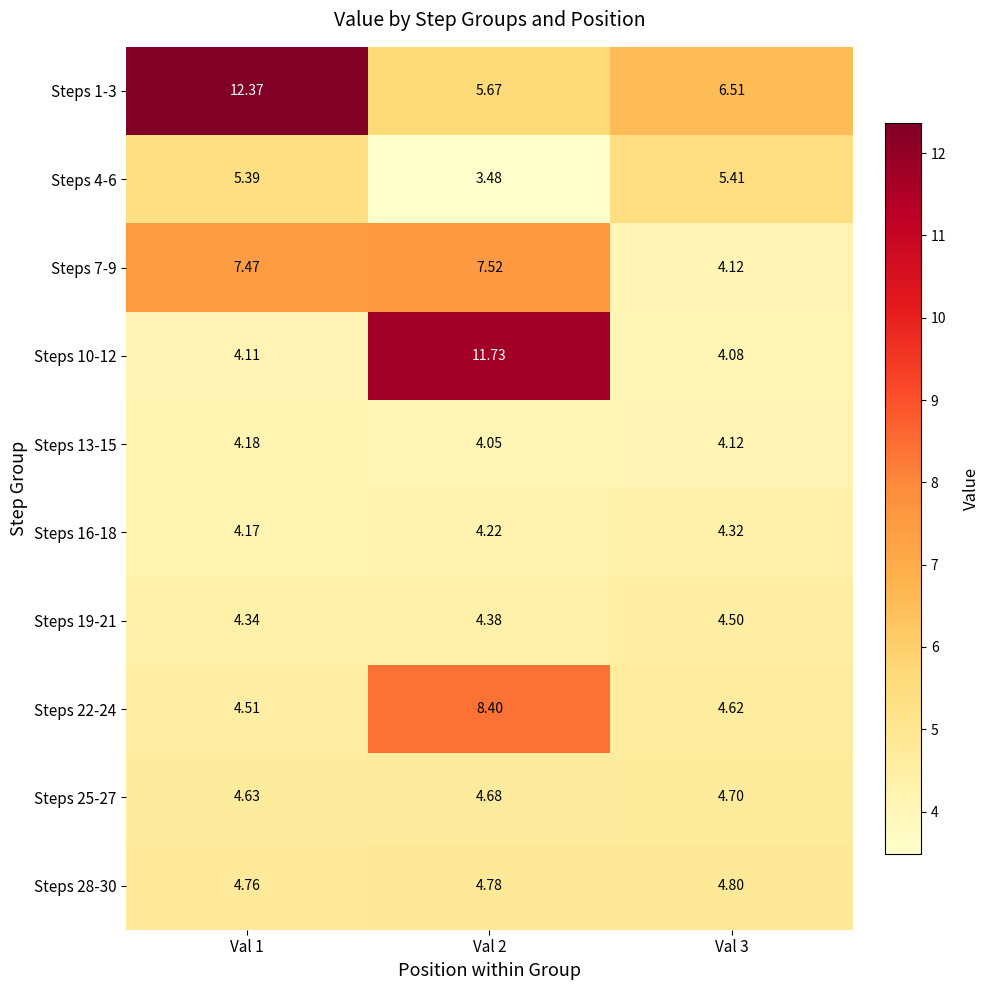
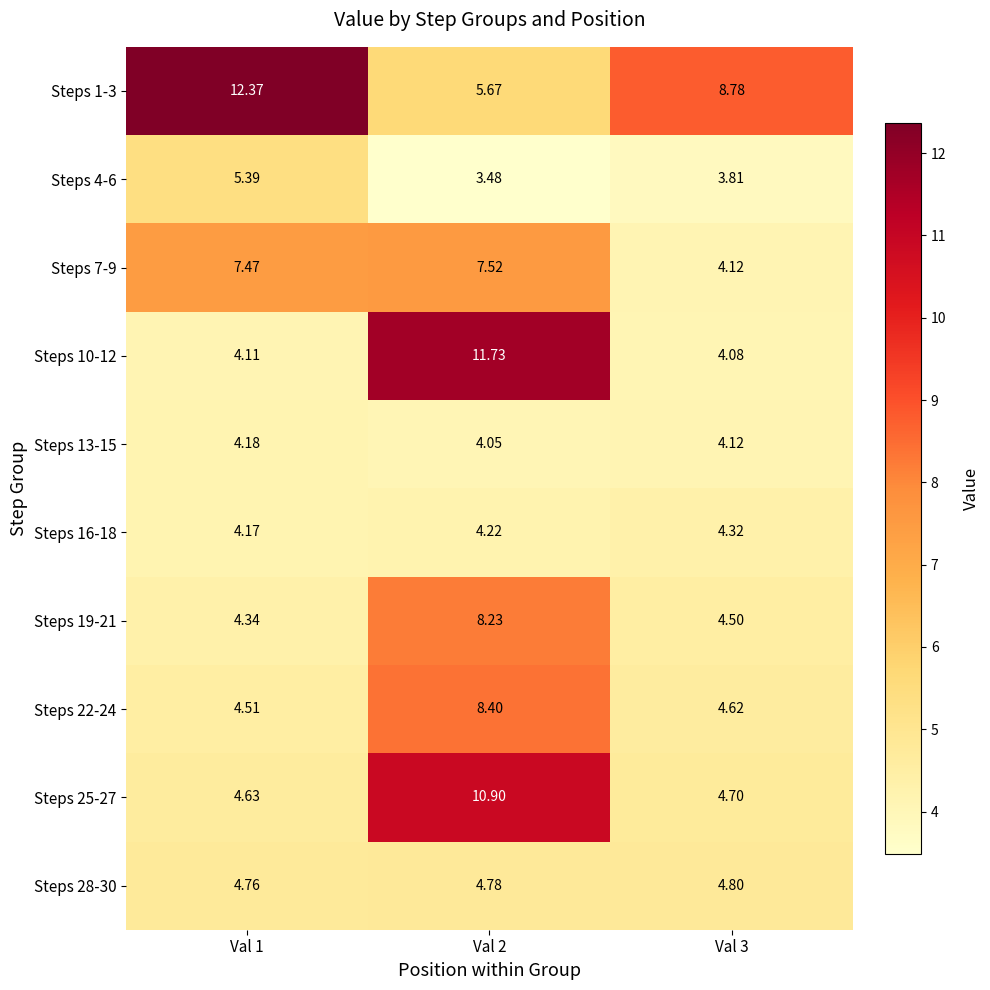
Steps 1-3, Val 3: 6.51 -> 8.78
Steps 4-6, Val 3: 5.41 -> 3.81
Steps 19-21, Val 2: 4.38 -> 8.23
Steps 25-27, Val 2: 4.68 -> 10.90
